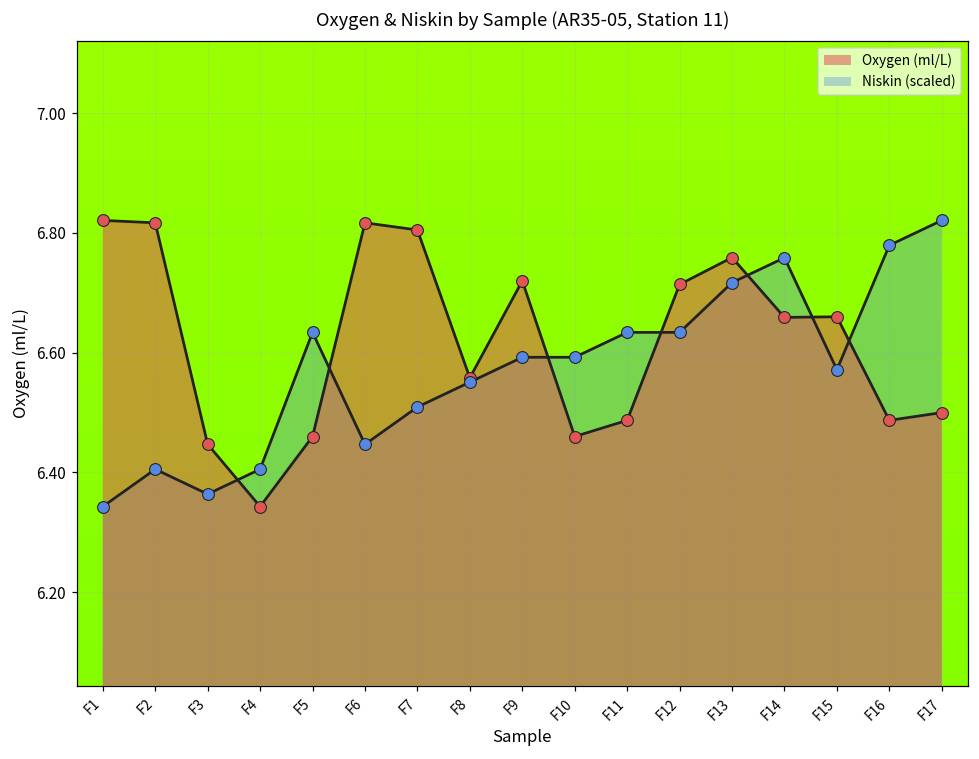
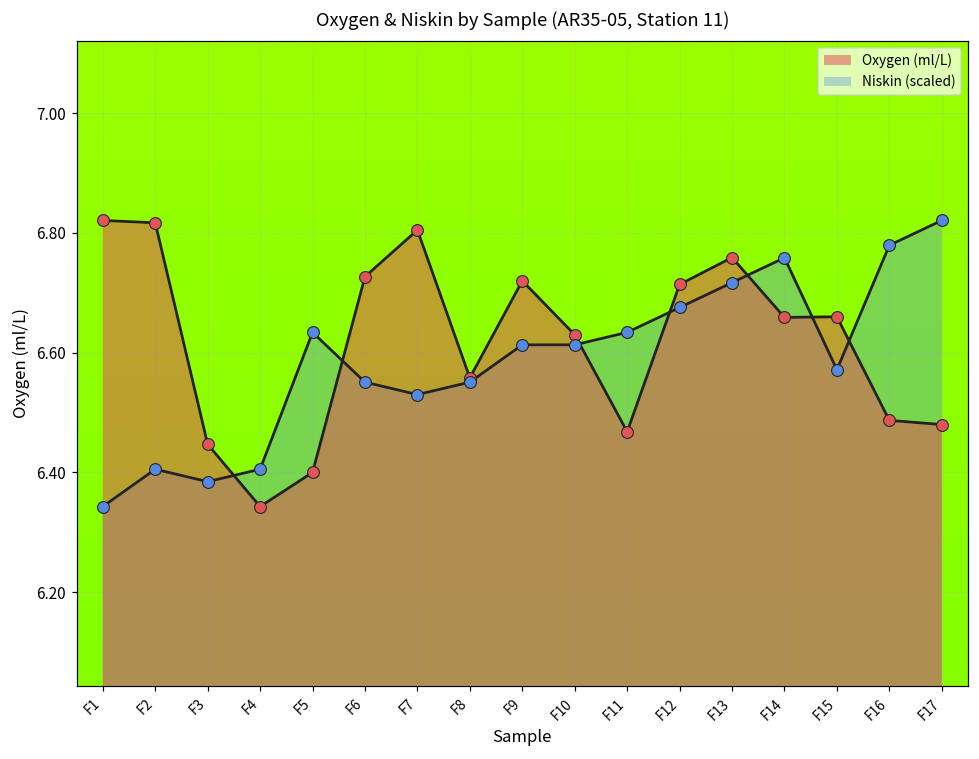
Niskin (scaled), F3: 6.36 -> 6.38
Oxygen (ml/L), F5: 6.46 -> 6.40
Oxygen (ml/L), F6: 6.82 -> 6.73
Niskin (scaled), F6: 6.45 -> 6.55
Niskin (scaled), F7: 6.51 -> 6.53
Niskin (scaled), F9: 6.59 -> 6.61
Oxygen (ml/L), F10: 6.46 -> 6.63
Niskin (scaled), F10: 6.59 -> 6.61
Oxygen (ml/L), F11: 6.49 -> 6.47
Niskin (scaled), F12: 6.63 -> 6.68
Oxygen (ml/L), F17: 6.50 -> 6.48
